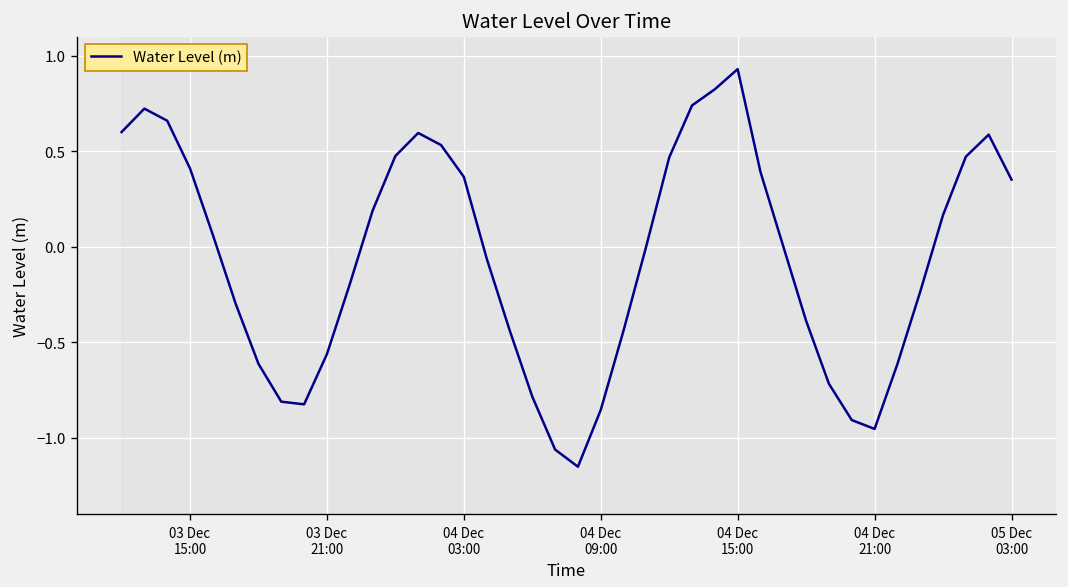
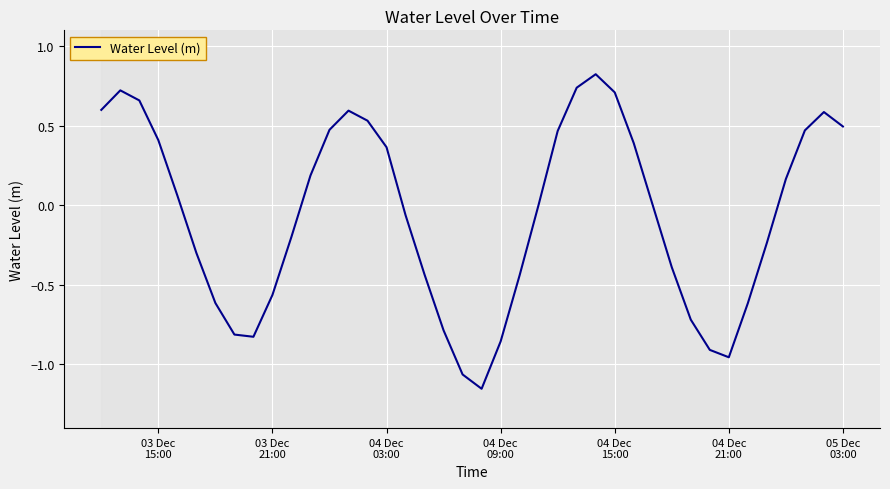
Water Level (m), 04 Dec 15:00: 0.93 -> 0.71
Water Level (m), 05 Dec 03:00: 0.35 -> 0.50
